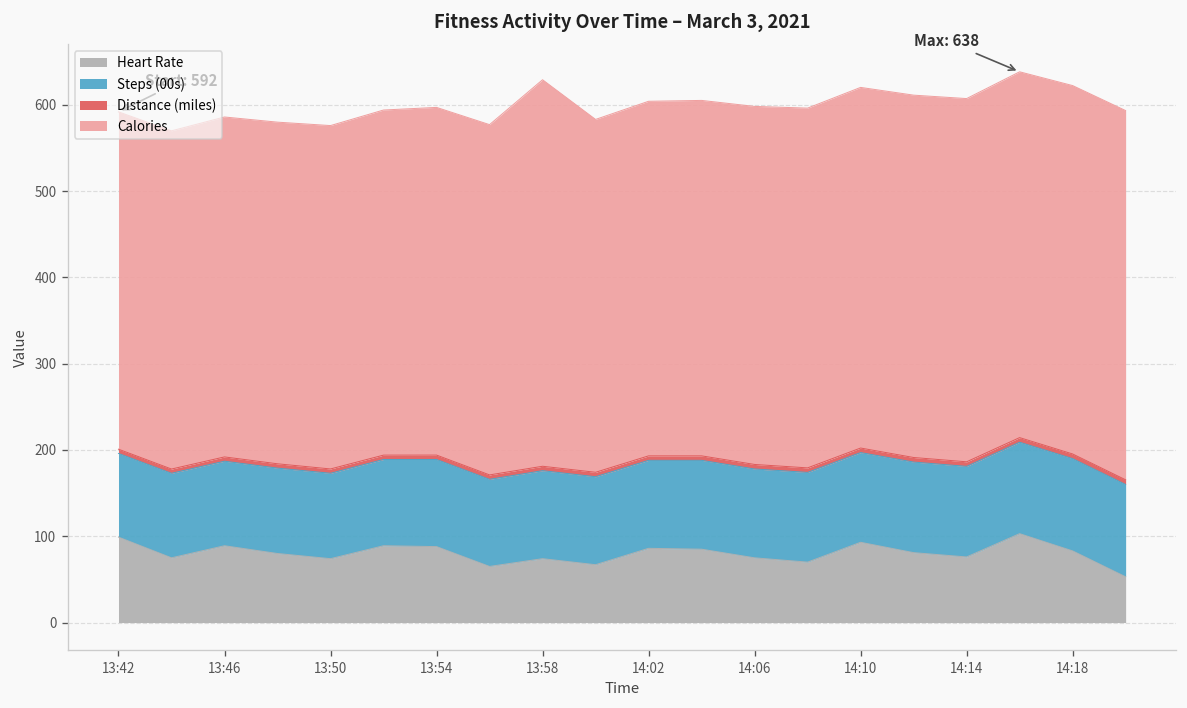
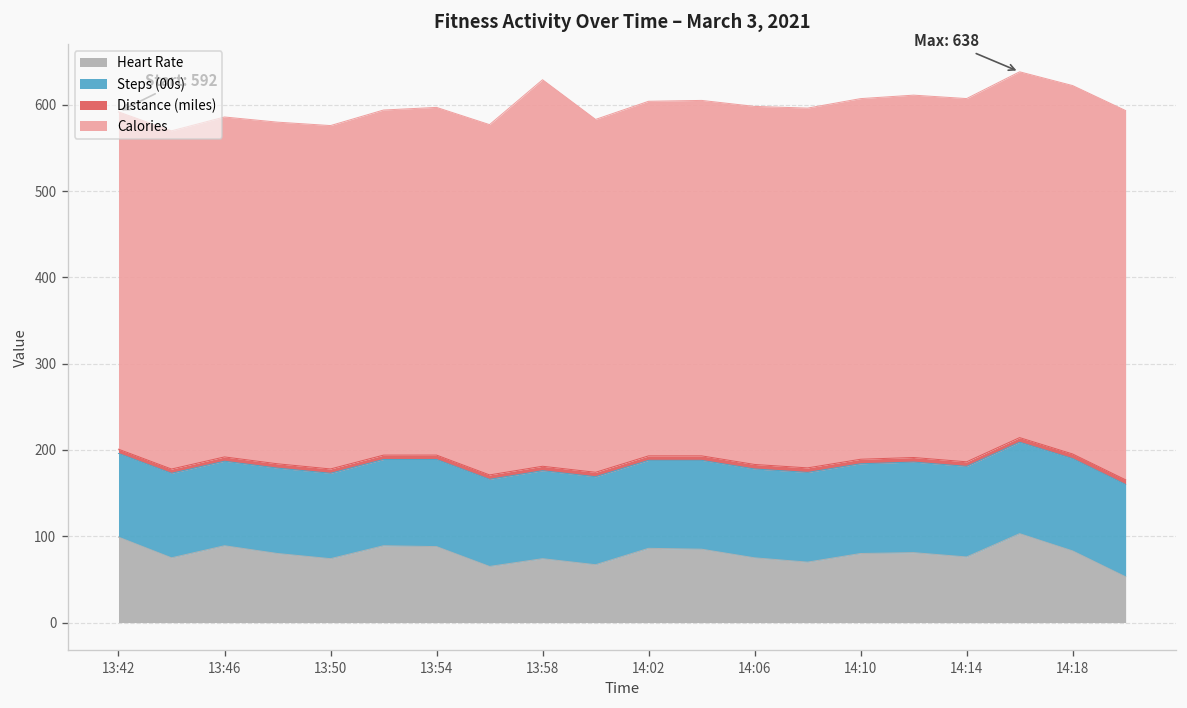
Heart Rate, 14:10: 90 -> 80
